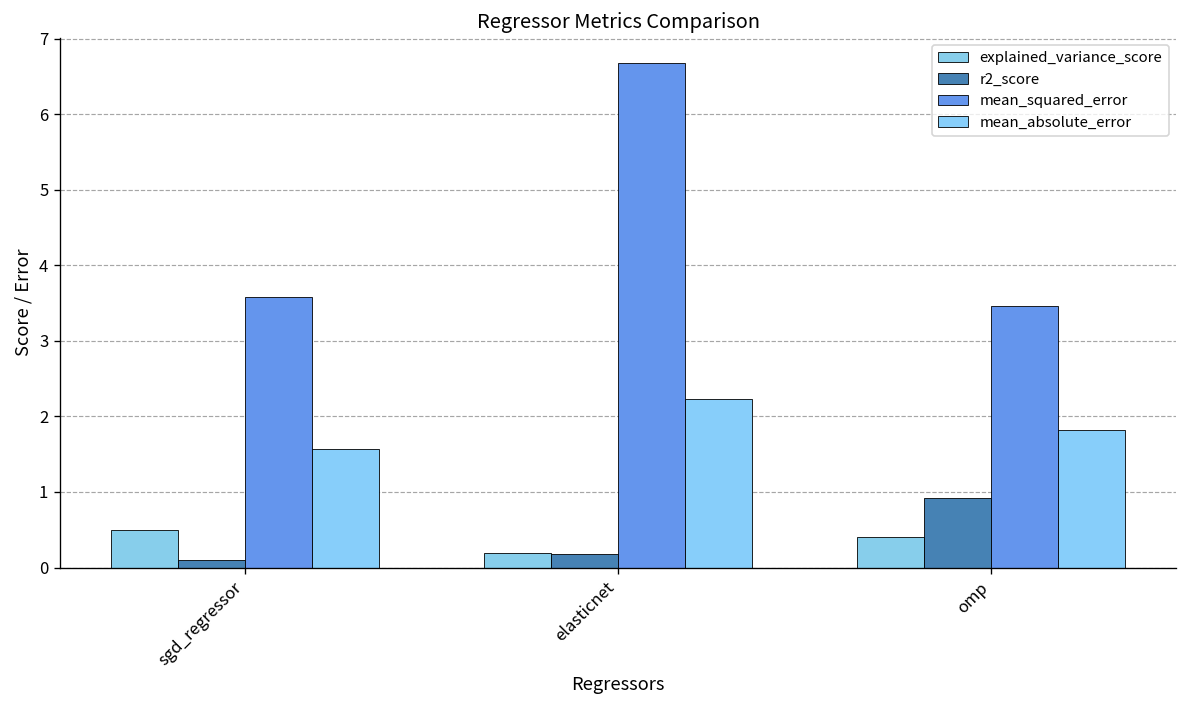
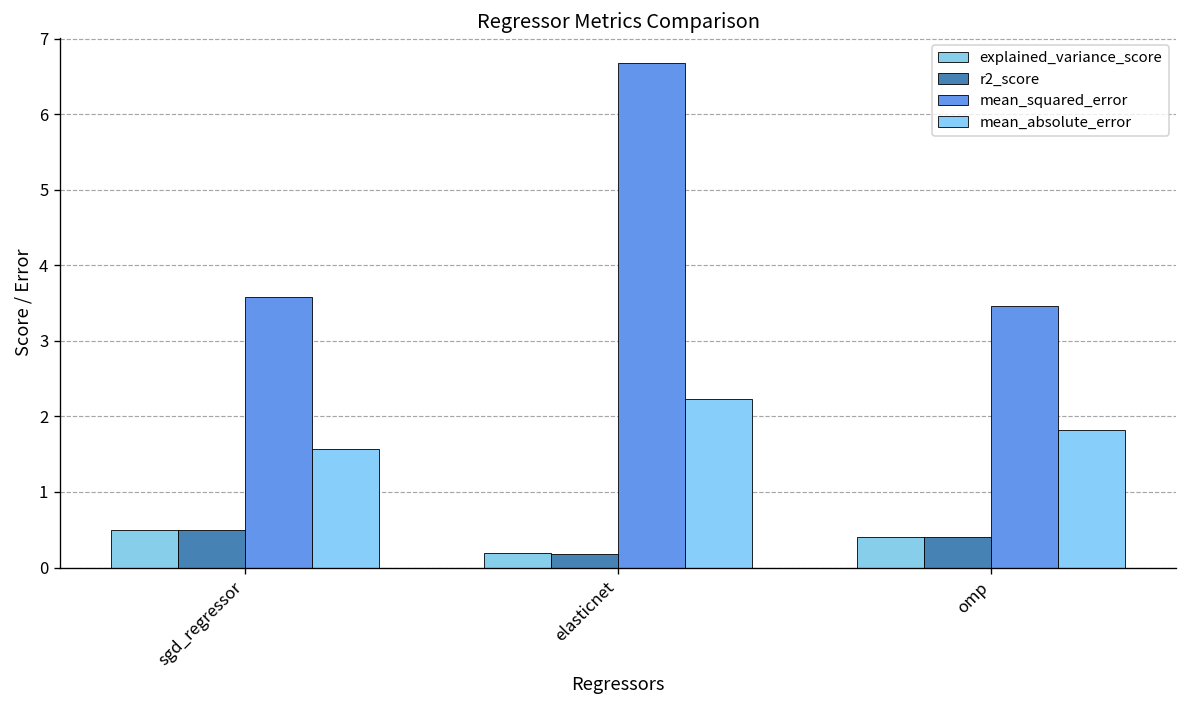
r2_score, sgd_regressor: 0.1 -> 0.5
r2_score, omp: 0.9 -> 0.4
